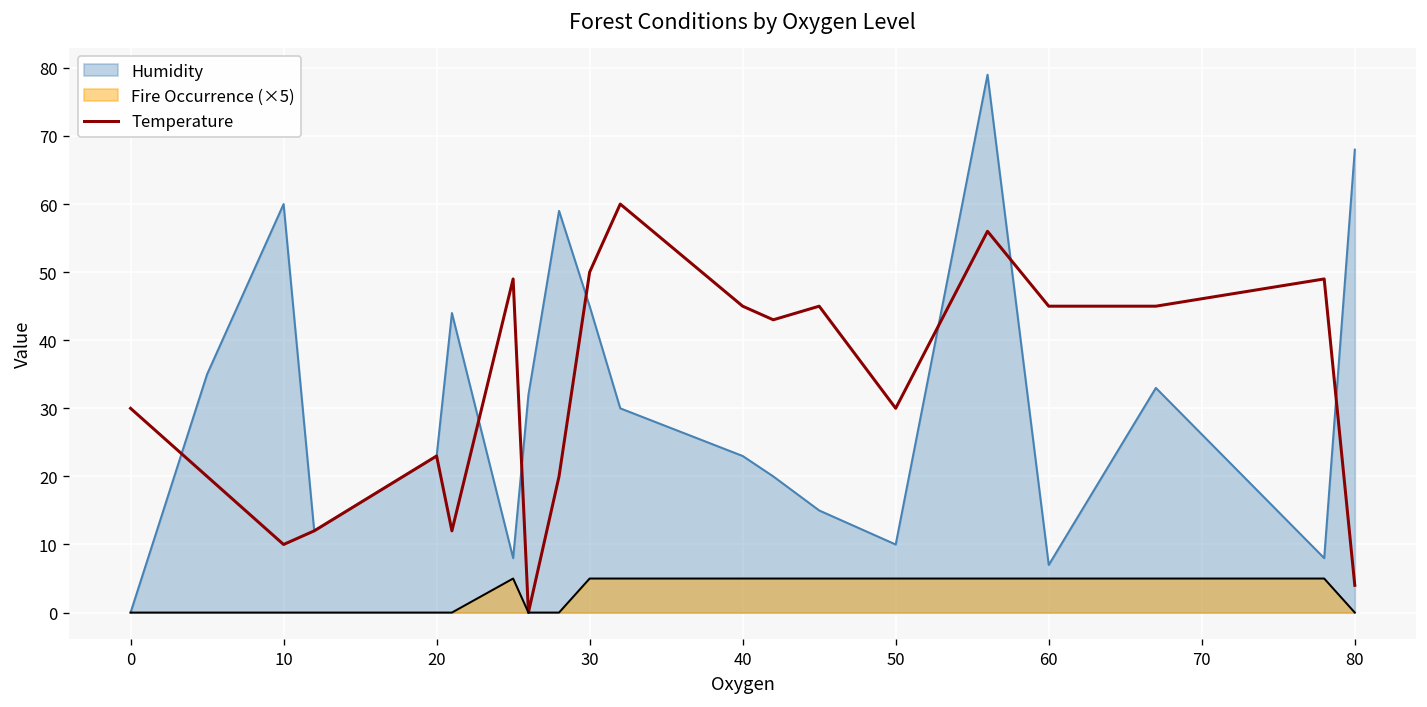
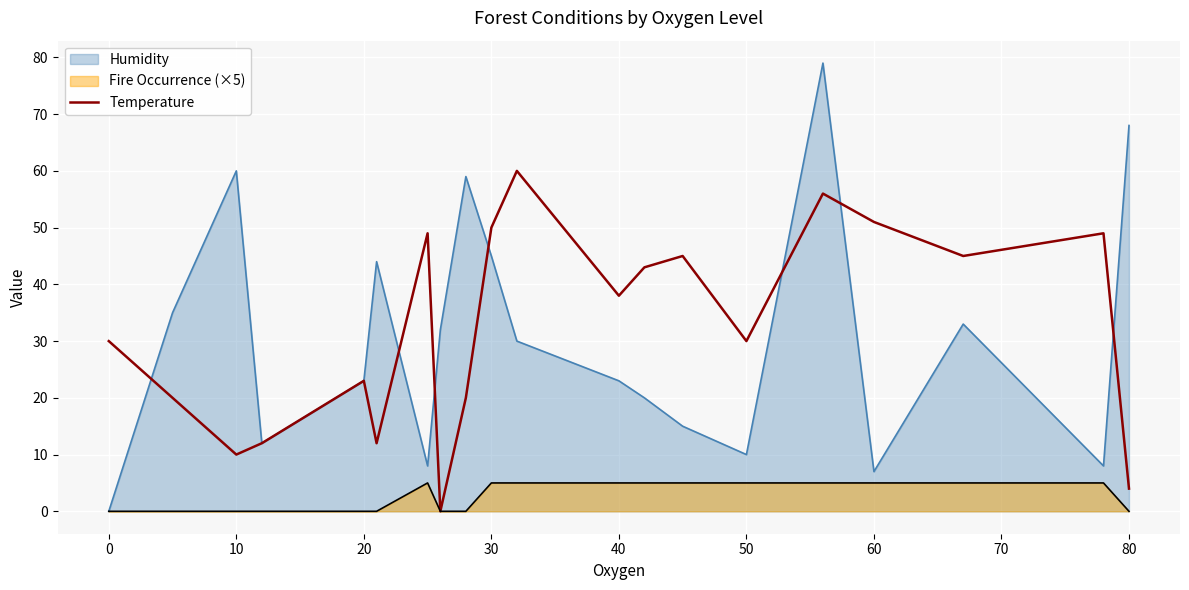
Temperature, 40: 45 -> 38
Temperature, 60: 45 -> 51
